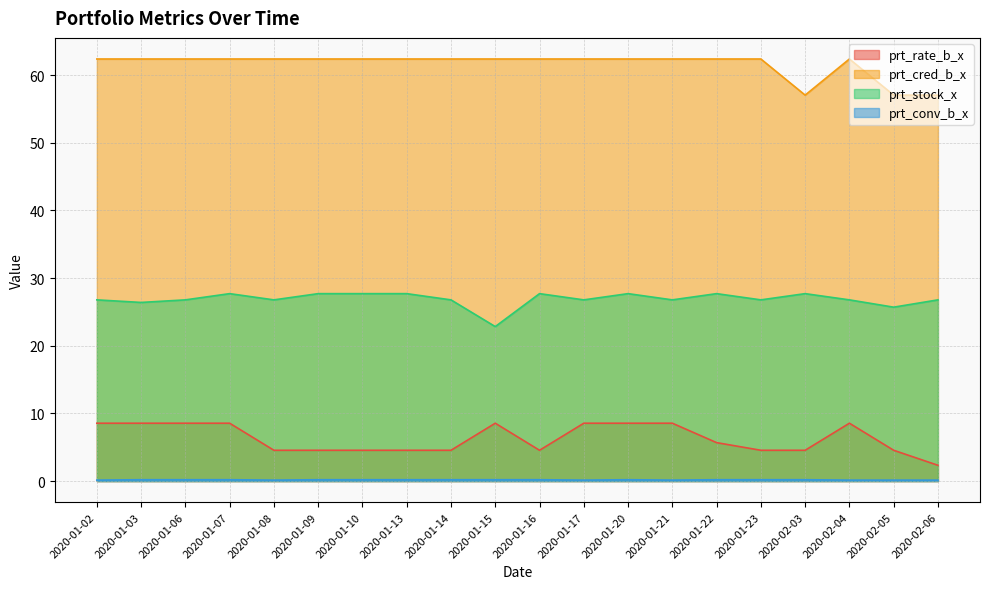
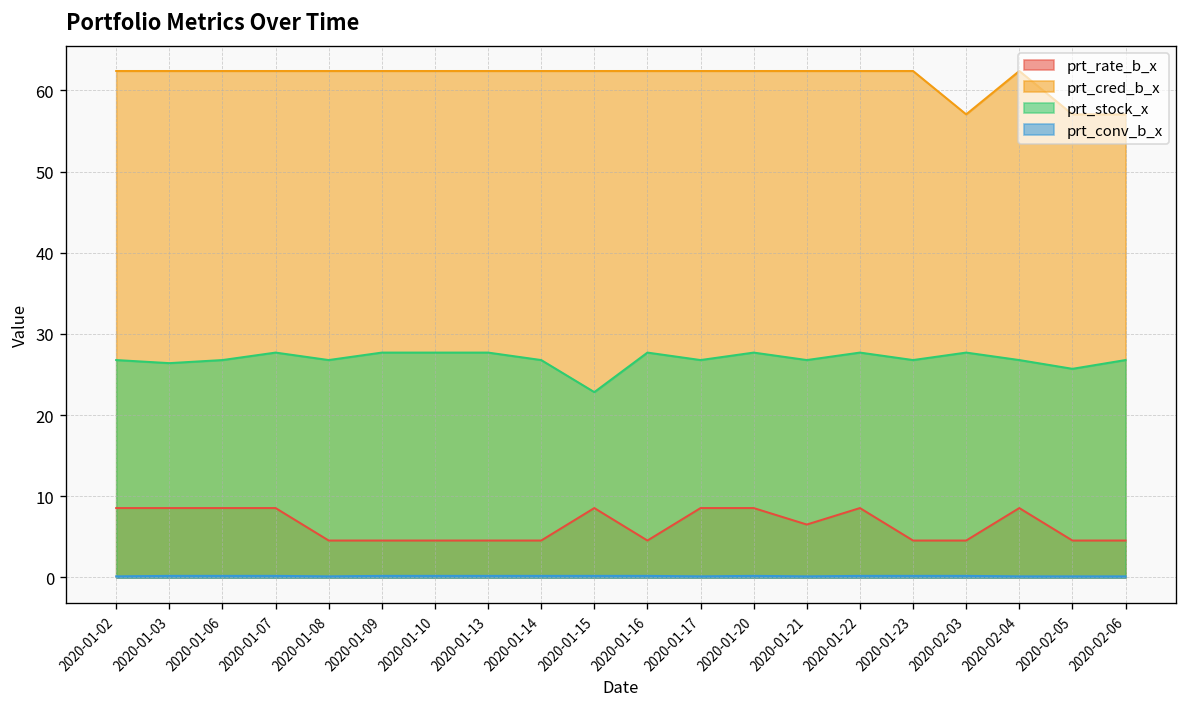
prt_rate_b_x, 2020-01-21: 9 -> 7
prt_rate_b_x, 2020-01-22: 6 -> 9
prt_rate_b_x, 2020-02-06: 2 -> 5
